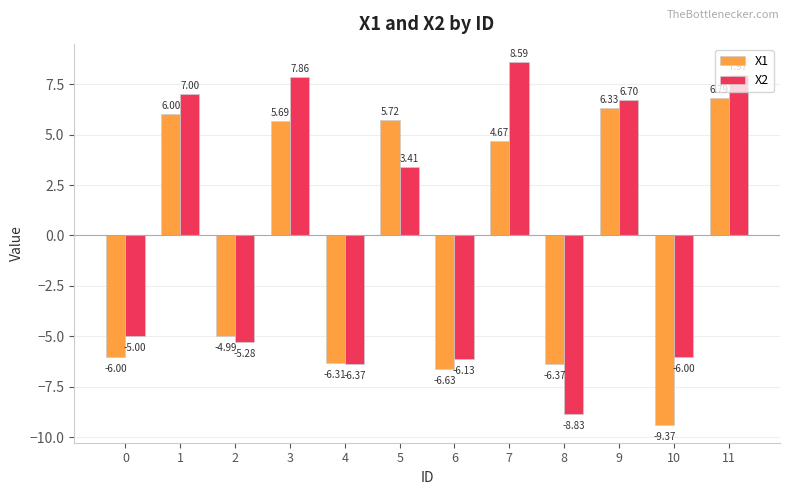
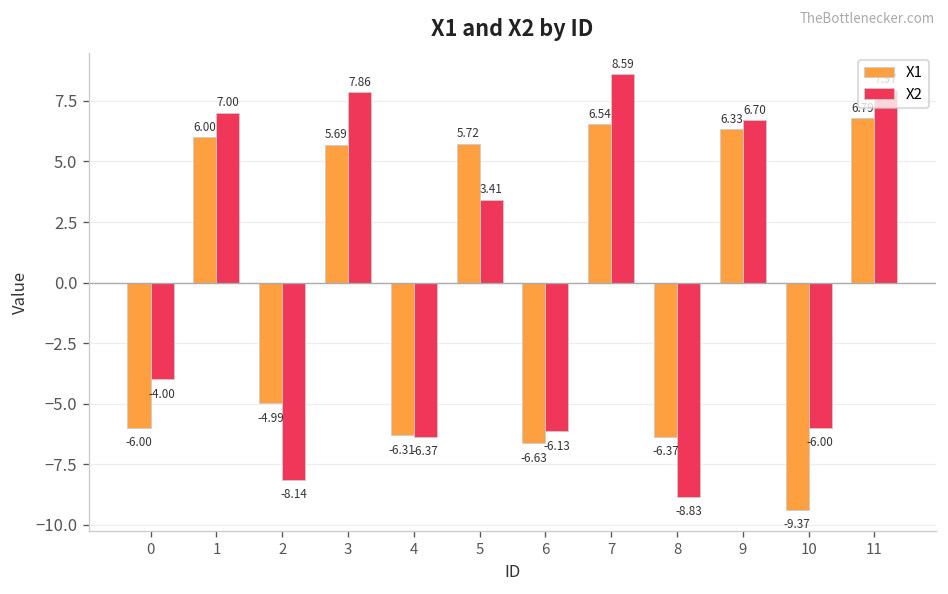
X2, 0: -5.00 -> -4.00
X2, 2: -5.28 -> -8.14
X1, 7: 4.67 -> 6.54
